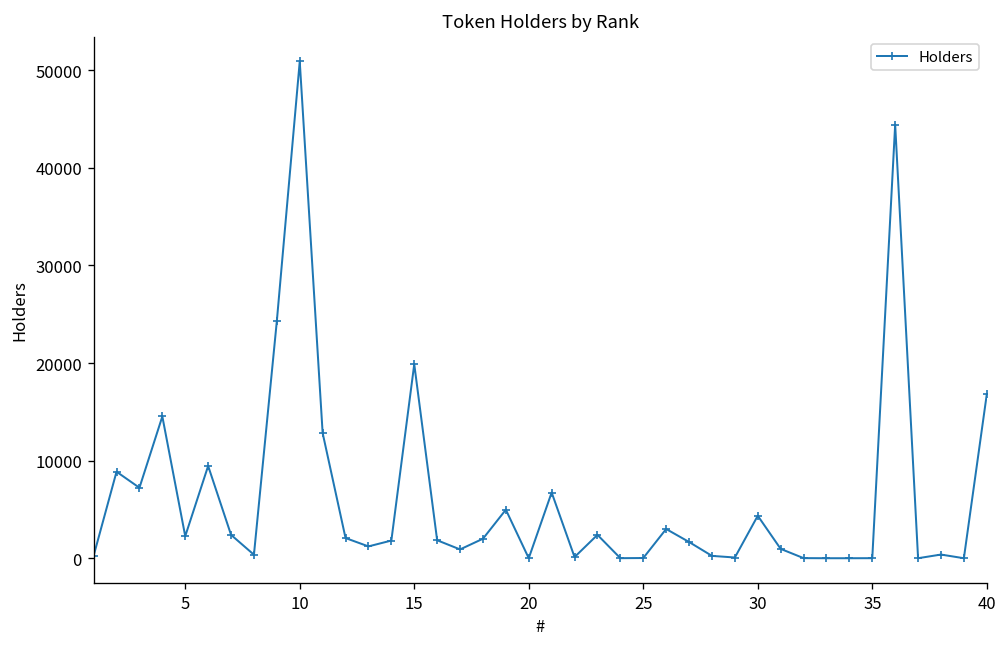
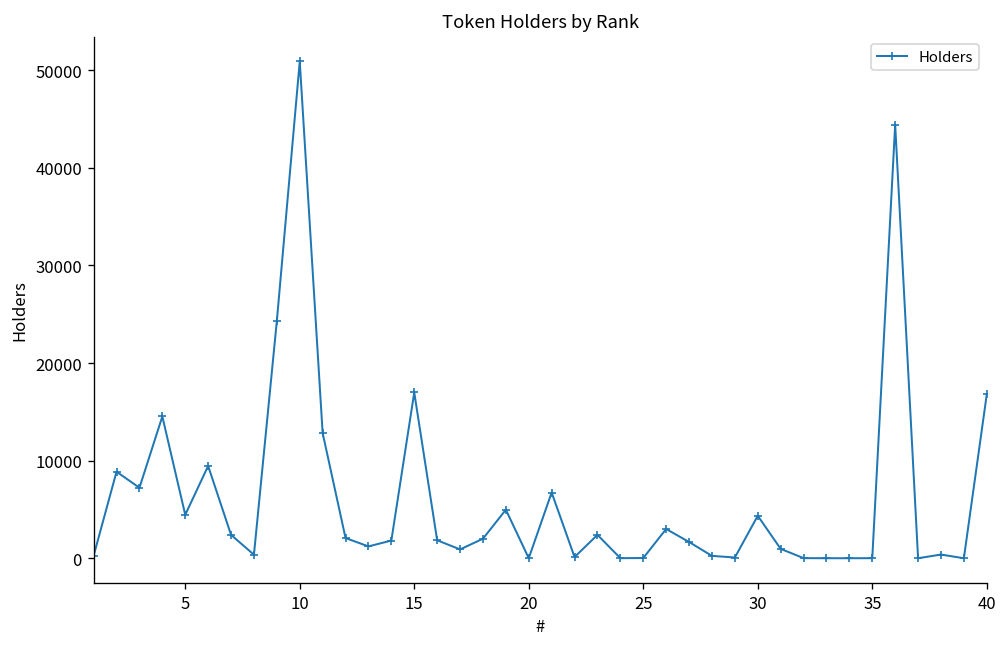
5: 2000 -> 4000
15: 20000 -> 17000
